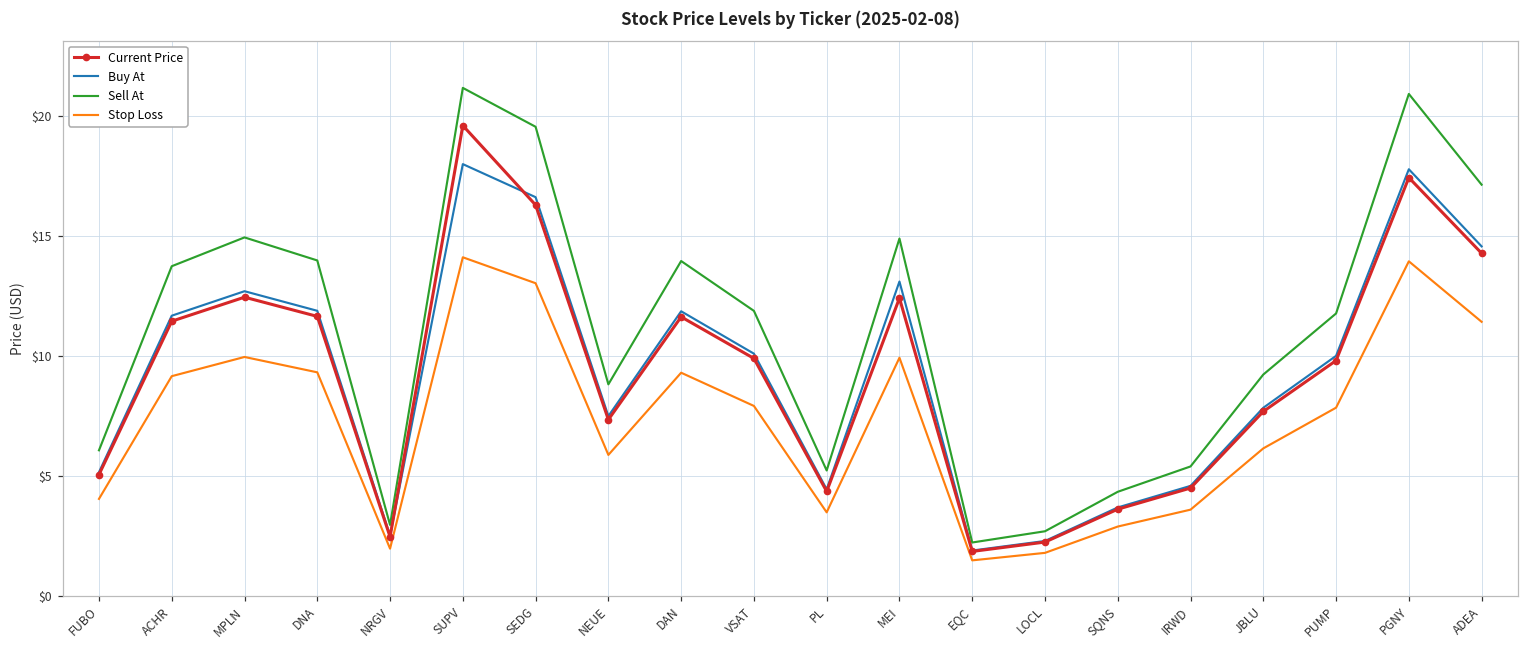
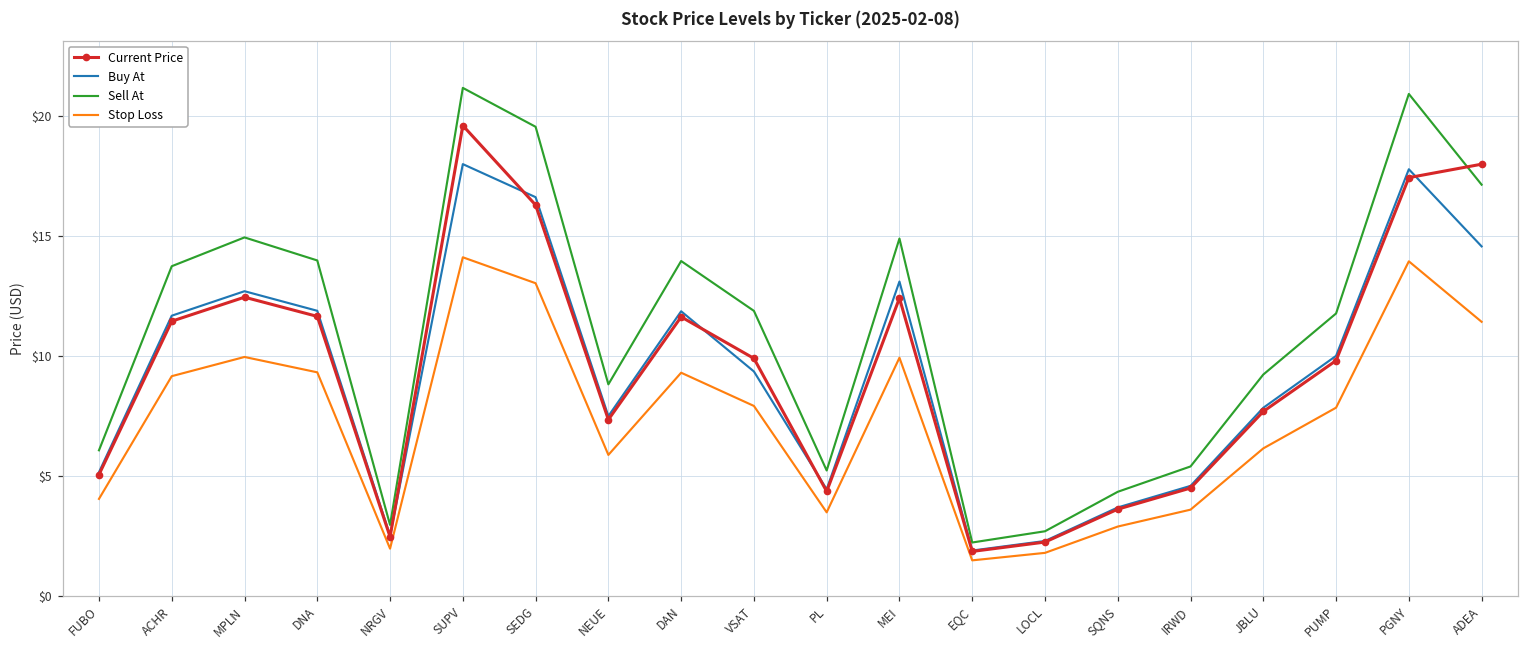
Buy At, VSAT: $10.1 -> $9.4
Current Price, ADEA: $14.3 -> $18.0
